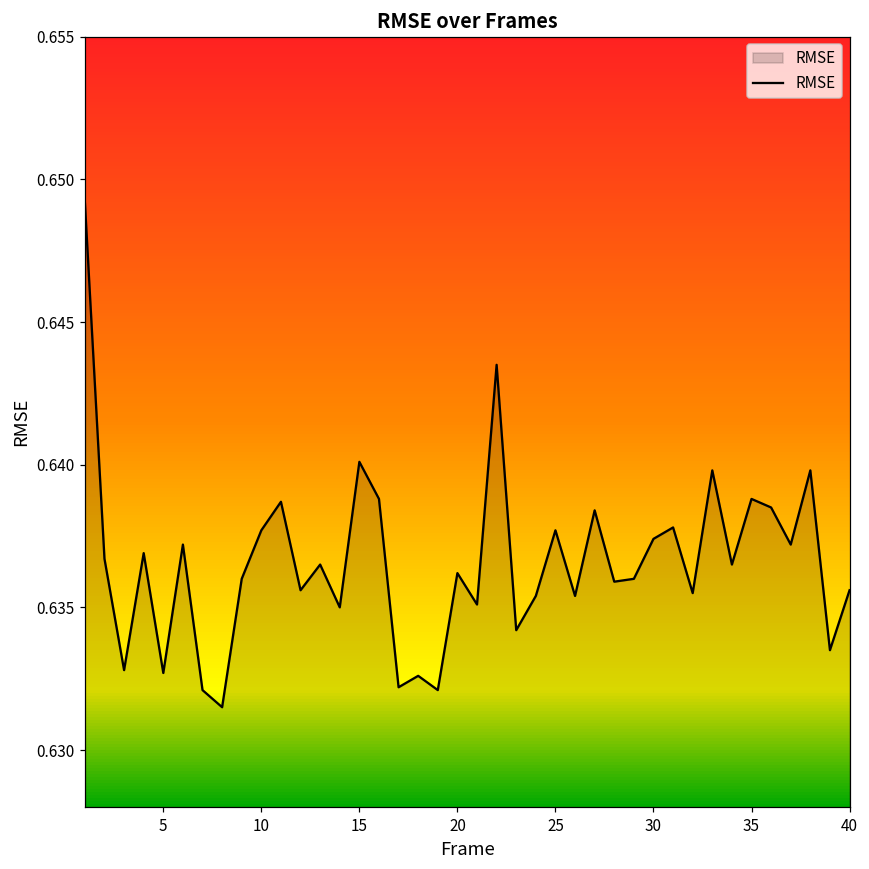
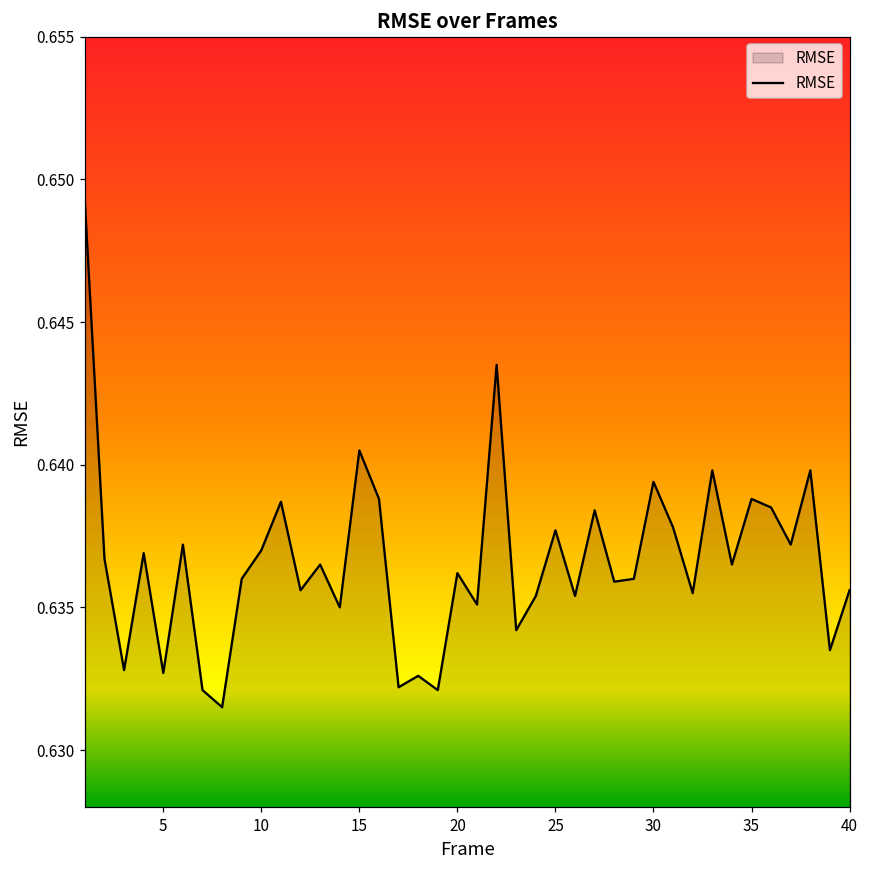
10: 0.6377 -> 0.6370
15: 0.6401 -> 0.6405
30: 0.6374 -> 0.6394
